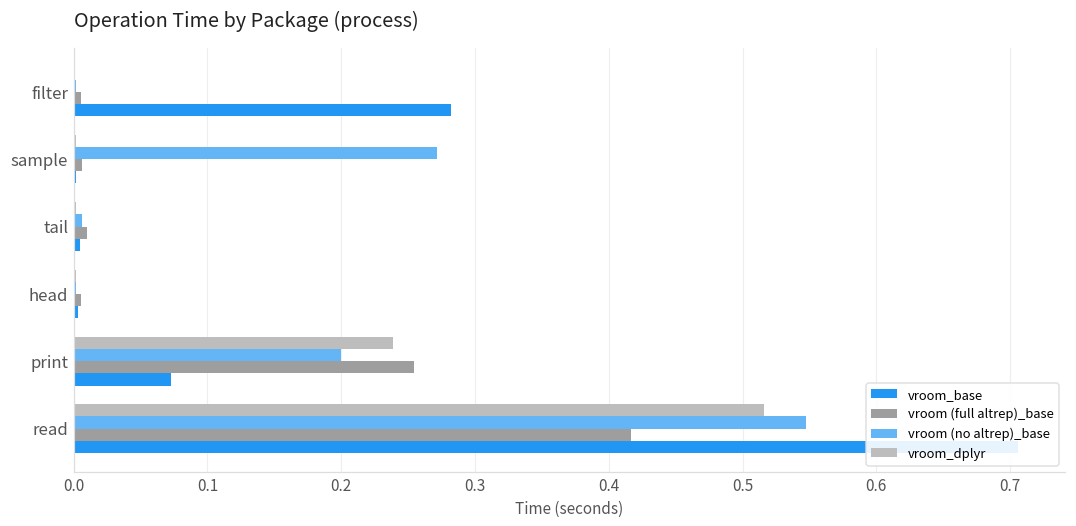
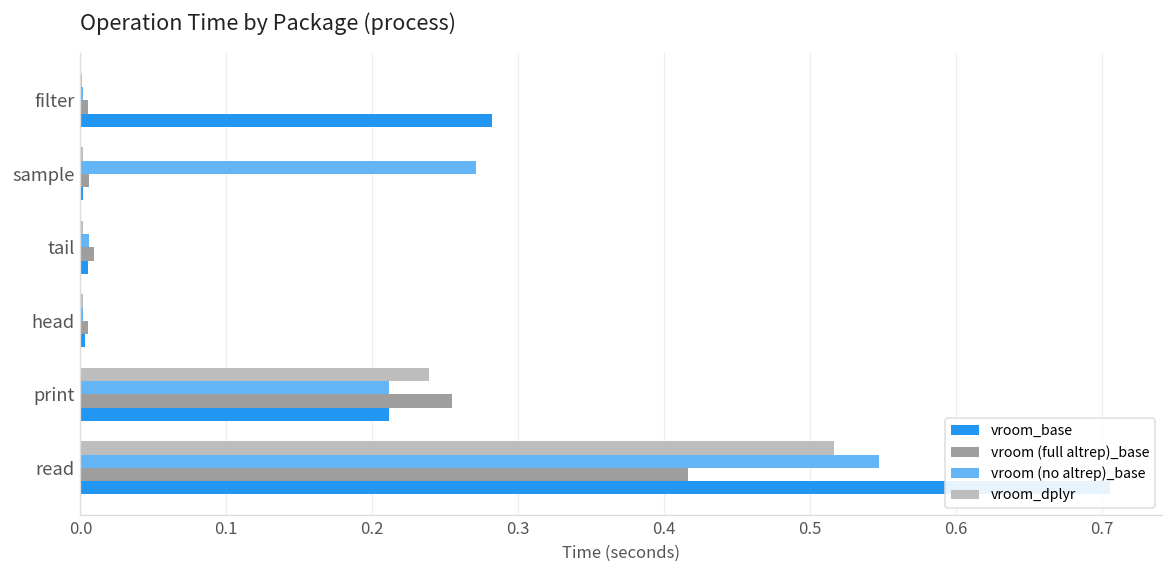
vroom (no altrep)_base, print: 0.200 -> 0.212
vroom_base, print: 0.073 -> 0.211
